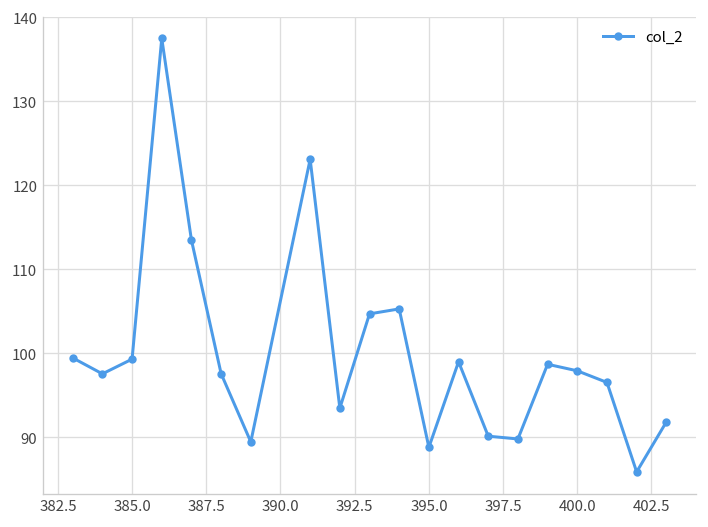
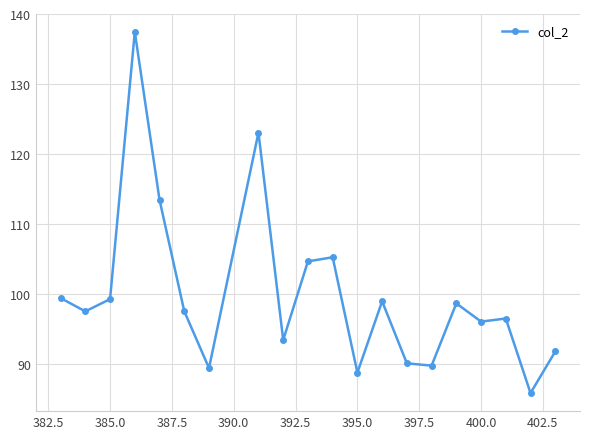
400.0: 98 -> 96
